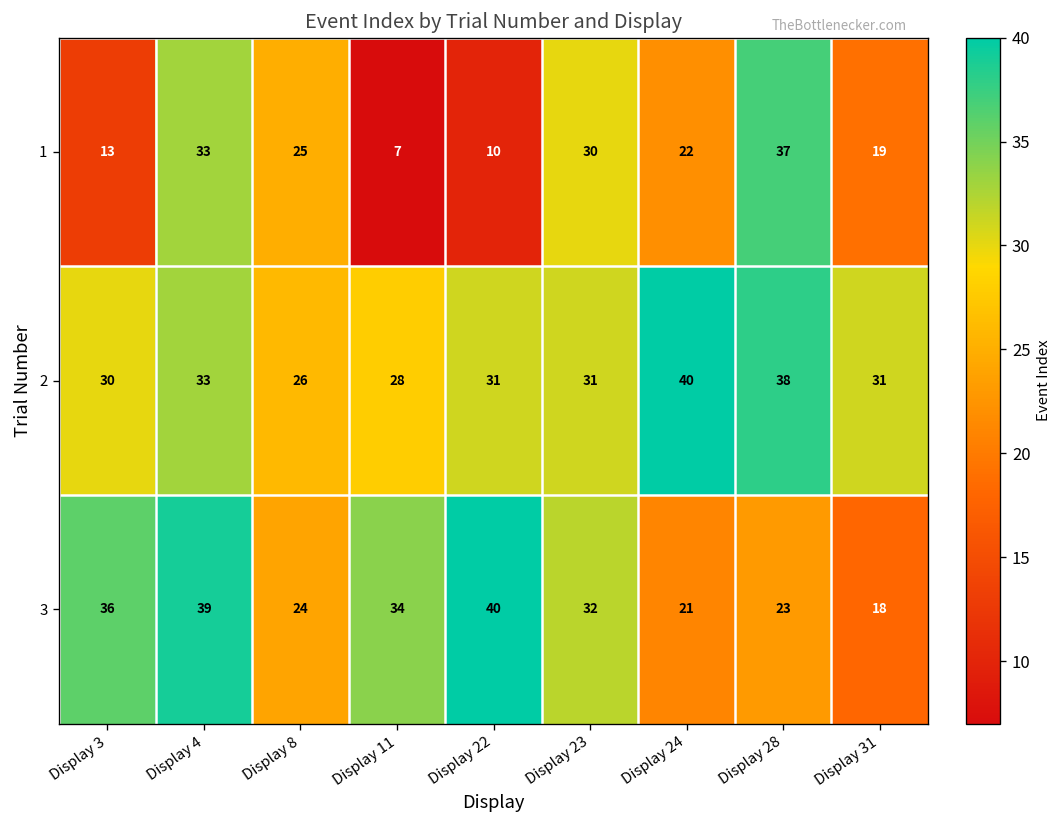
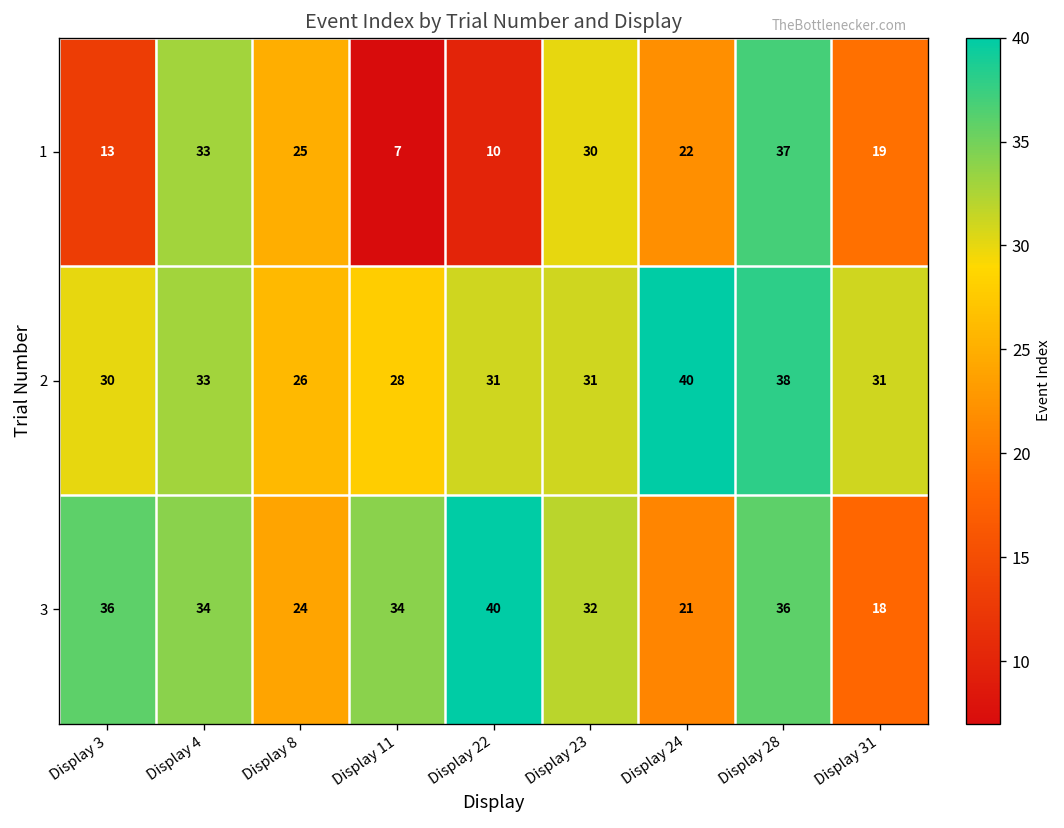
3, Display 4: 39 -> 34
3, Display 28: 23 -> 36
